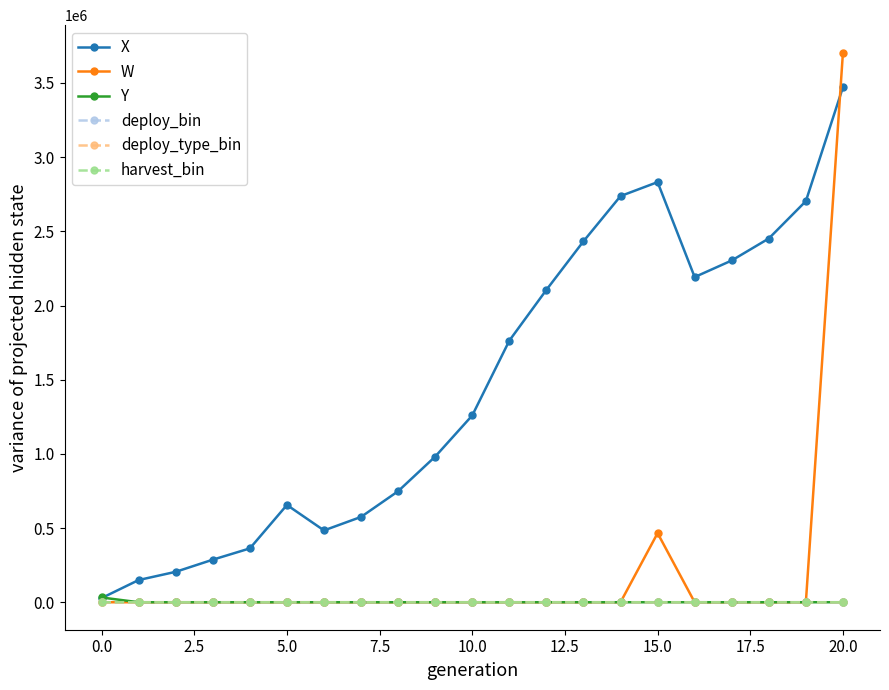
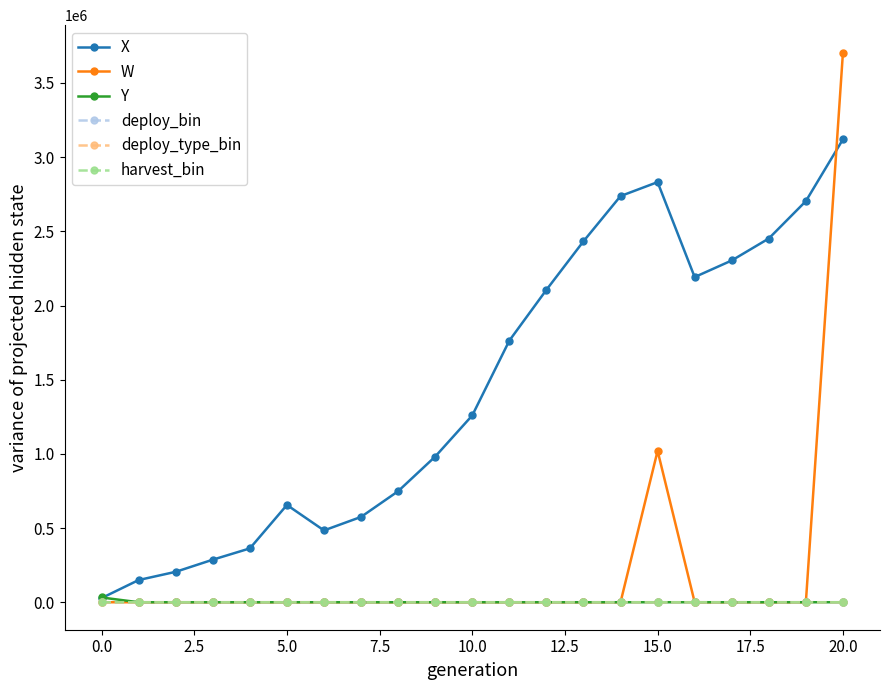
W, 15.0: 470000 -> 1020000
X, 20.0: 3470000 -> 3120000
